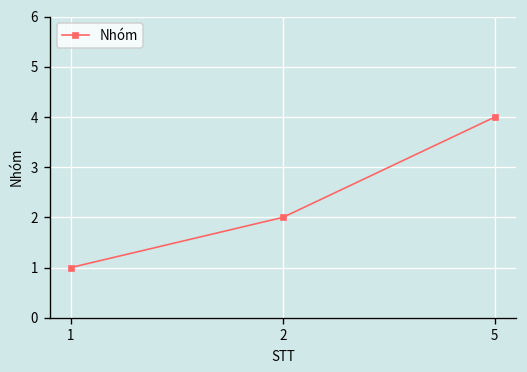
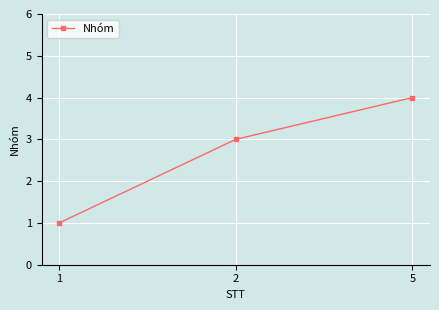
2: 2 -> 3
